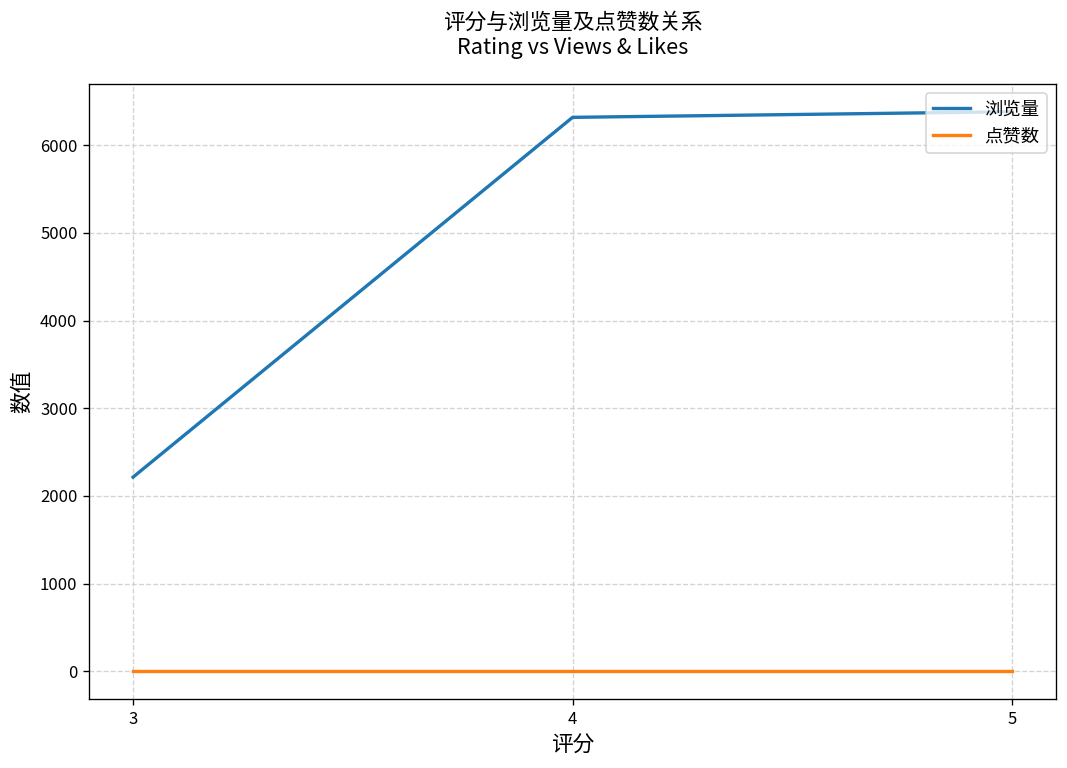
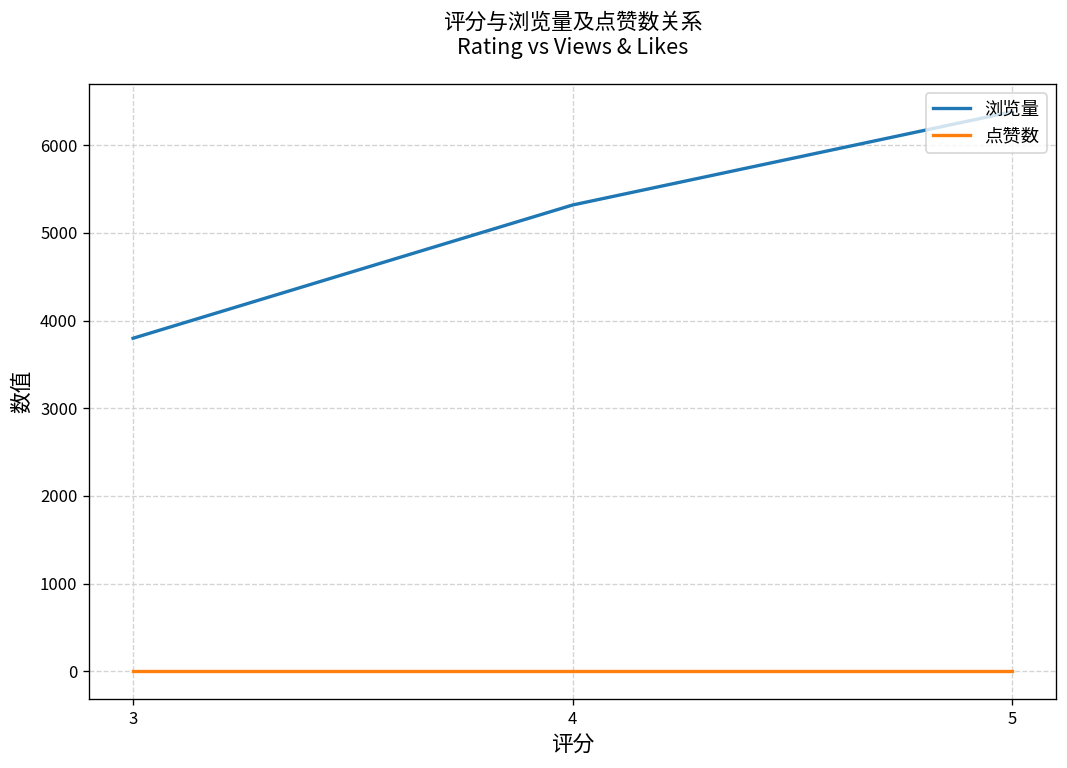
浏览量, 3: 2200 -> 3800
浏览量, 4: 6300 -> 5300
